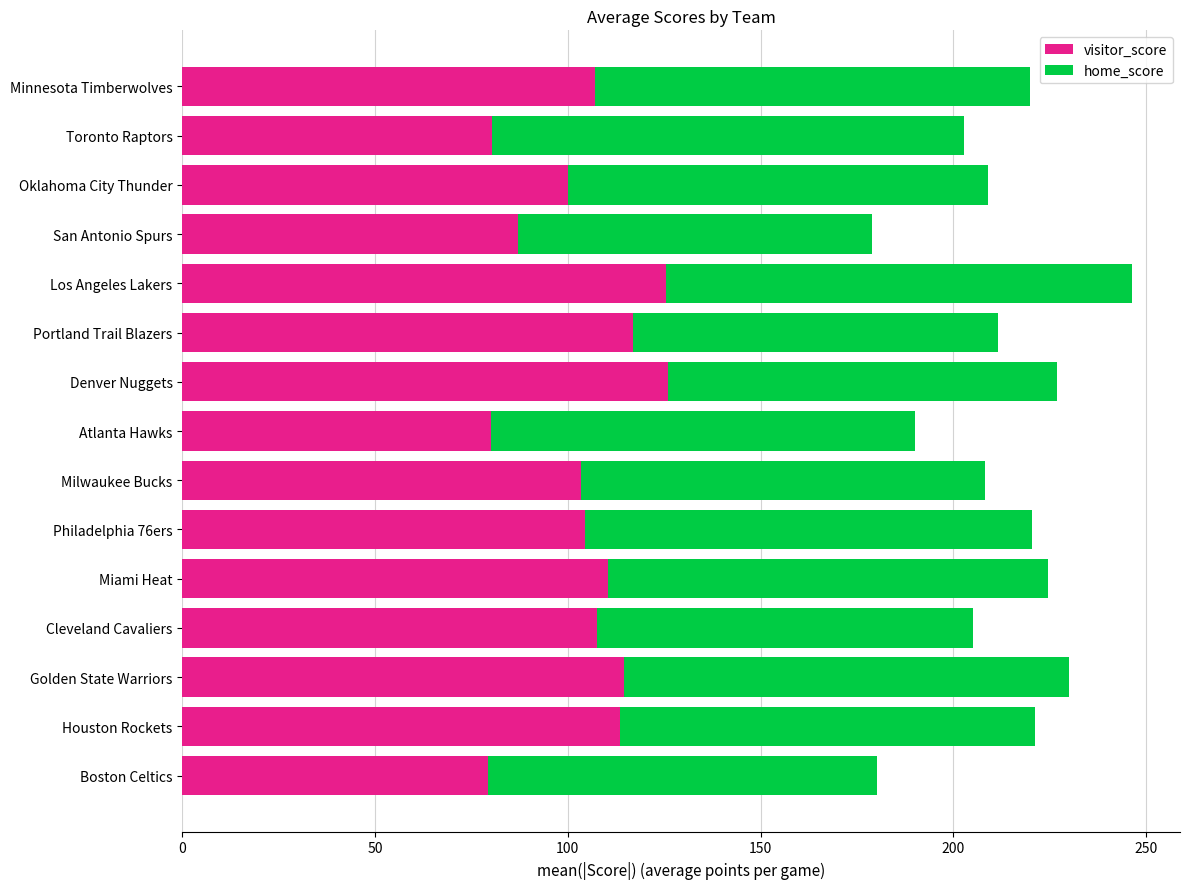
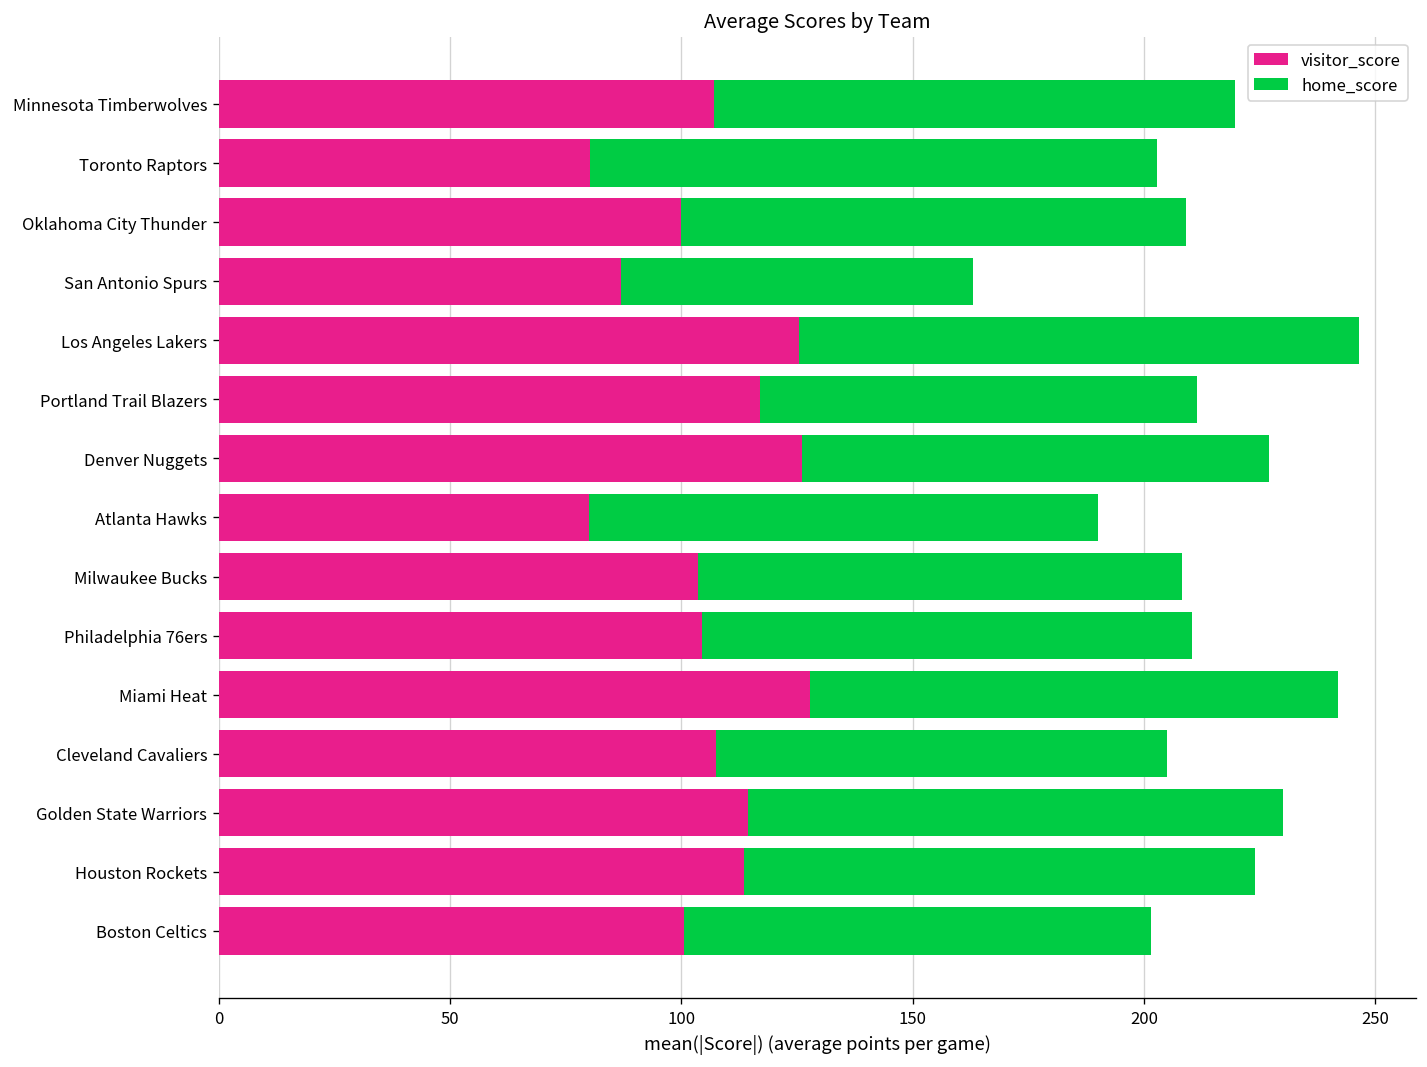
home_score, San Antonio Spurs: 92 -> 76
home_score, Philadelphia 76ers: 116 -> 106
visitor_score, Miami Heat: 111 -> 128
home_score, Houston Rockets: 108 -> 111
visitor_score, Boston Celtics: 79 -> 101
